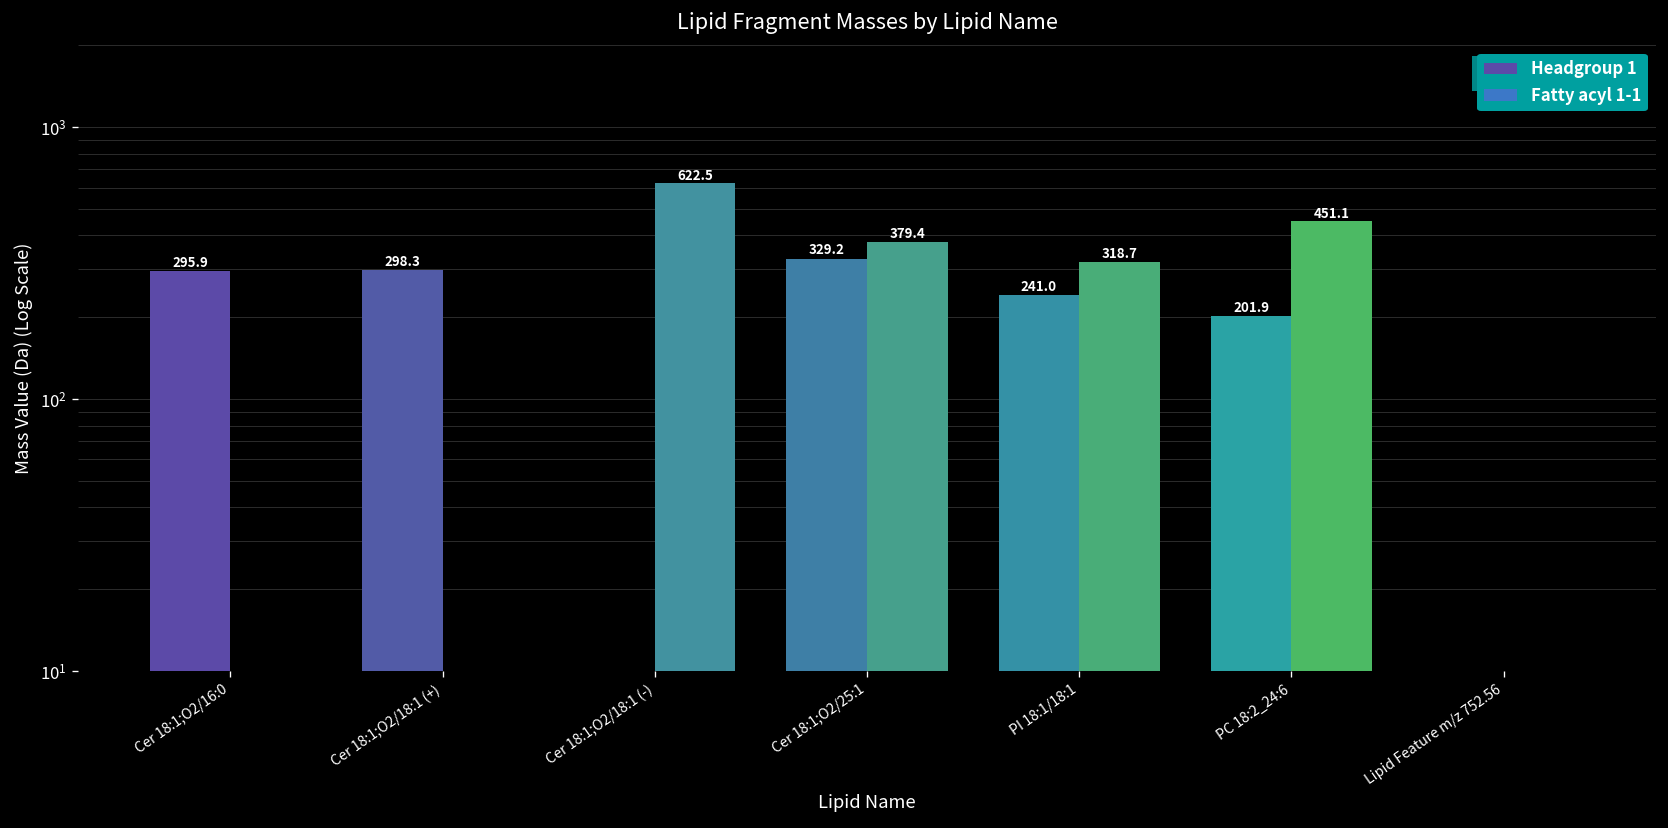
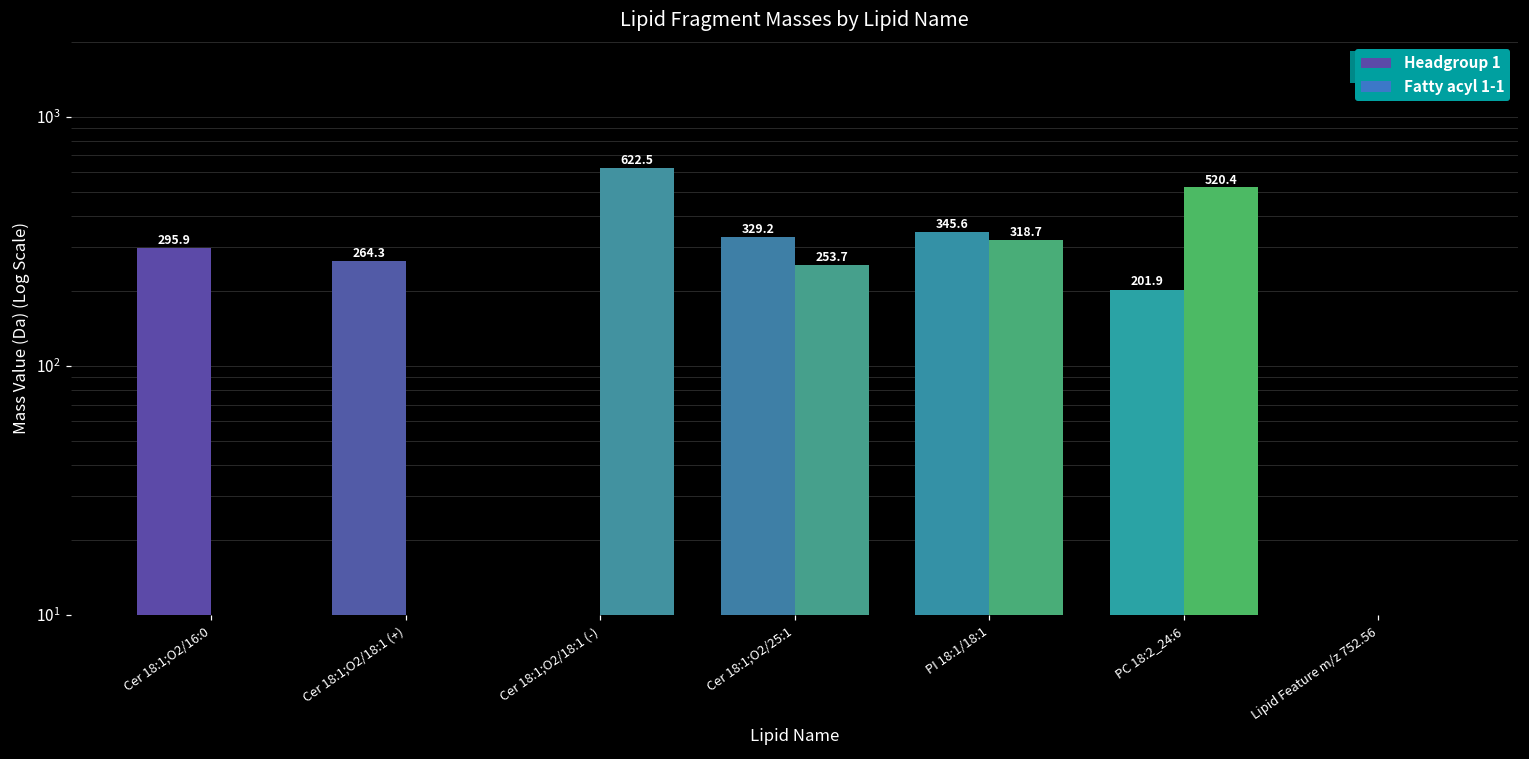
Headgroup 1, Cer 18:1;O2/18:1 (+): 298.3 -> 264.3
Fatty acyl 1-1, Cer 18:1;O2/25:1: 379.4 -> 253.7
Headgroup 1, PI 18:1/18:1: 241.0 -> 345.6
Fatty acyl 1-1, PC 18:2_24:6: 451.1 -> 520.4
